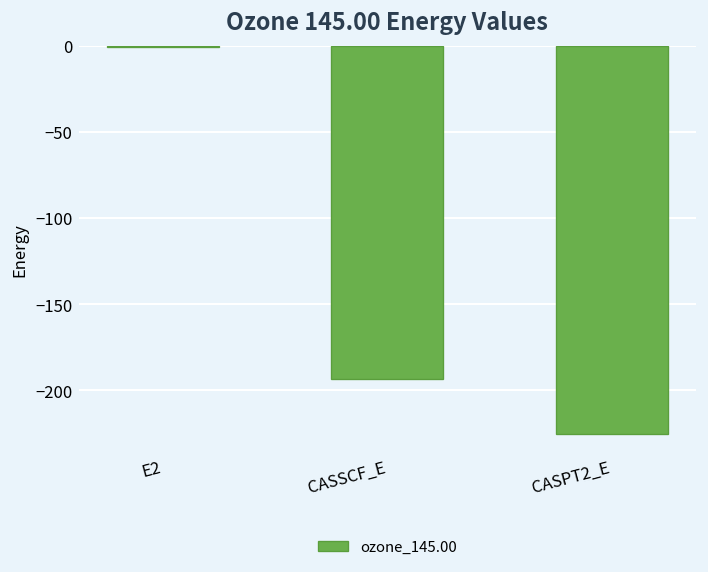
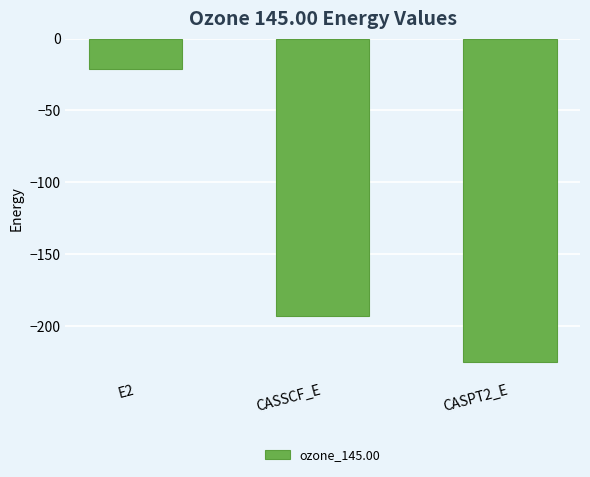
E2: -1 -> -21
